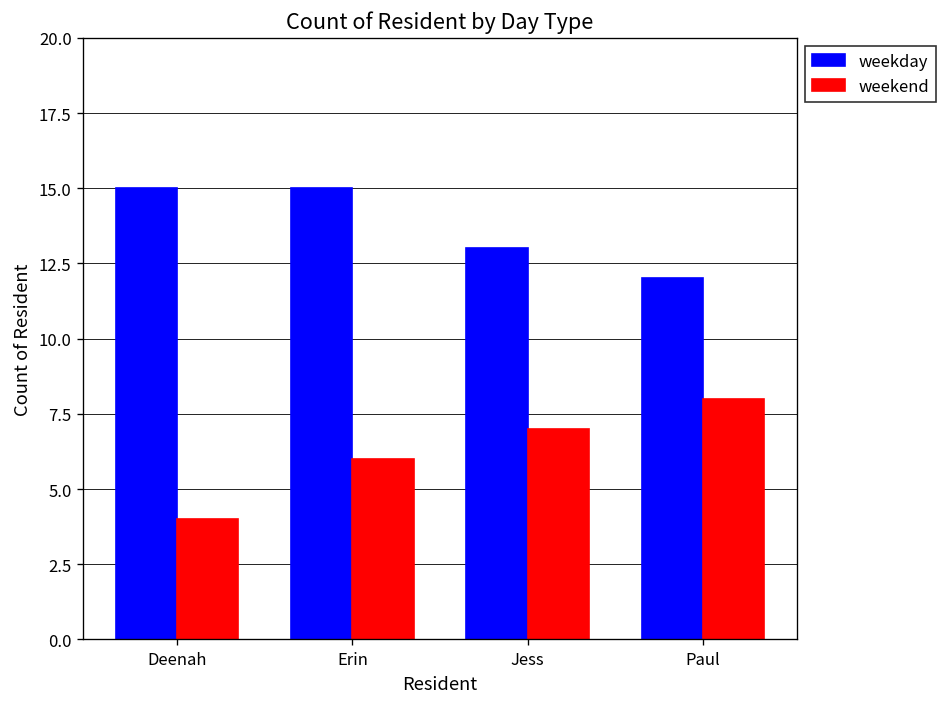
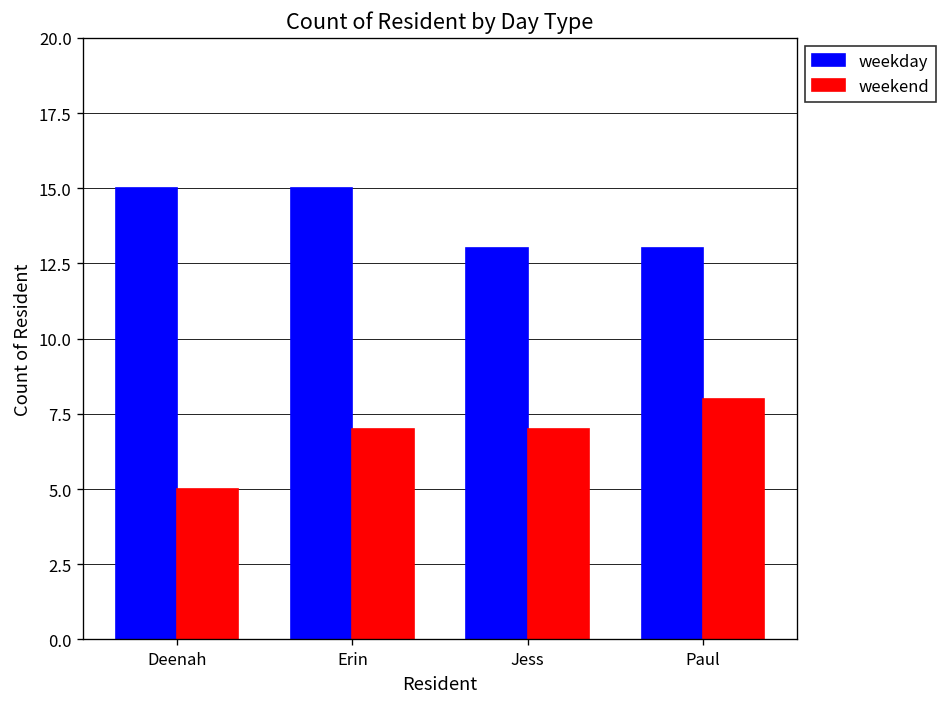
weekend, Deenah: 4 -> 5
weekend, Erin: 6 -> 7
weekday, Paul: 12 -> 13
